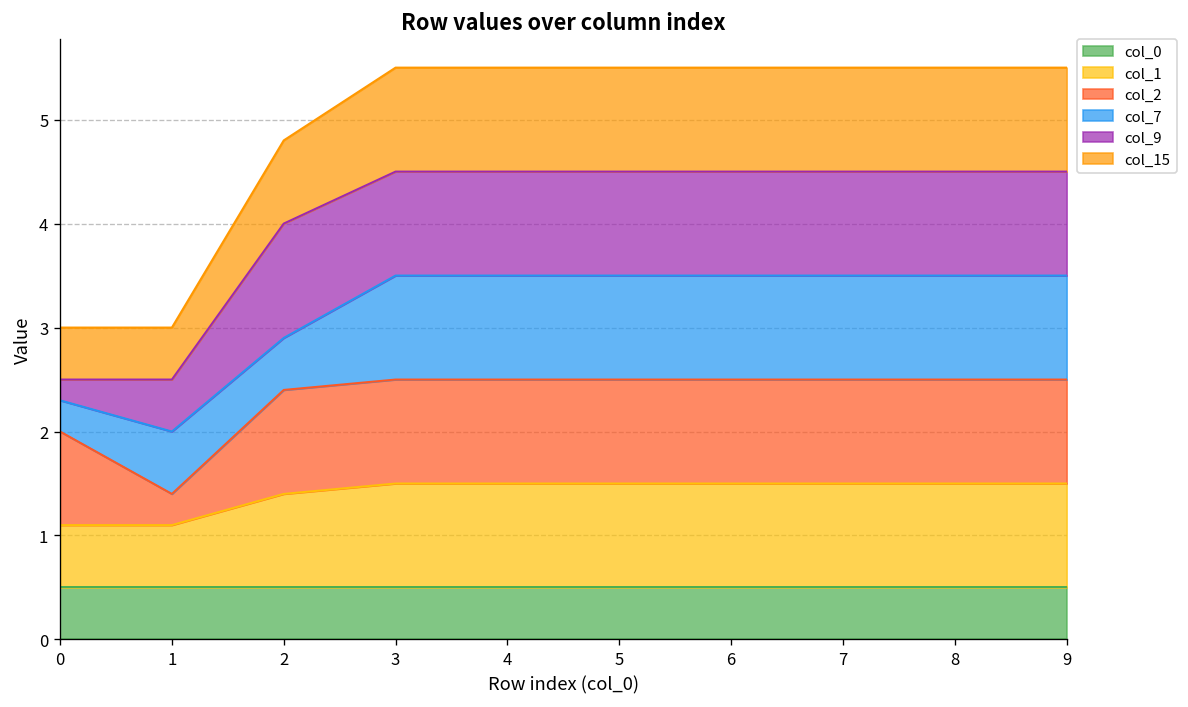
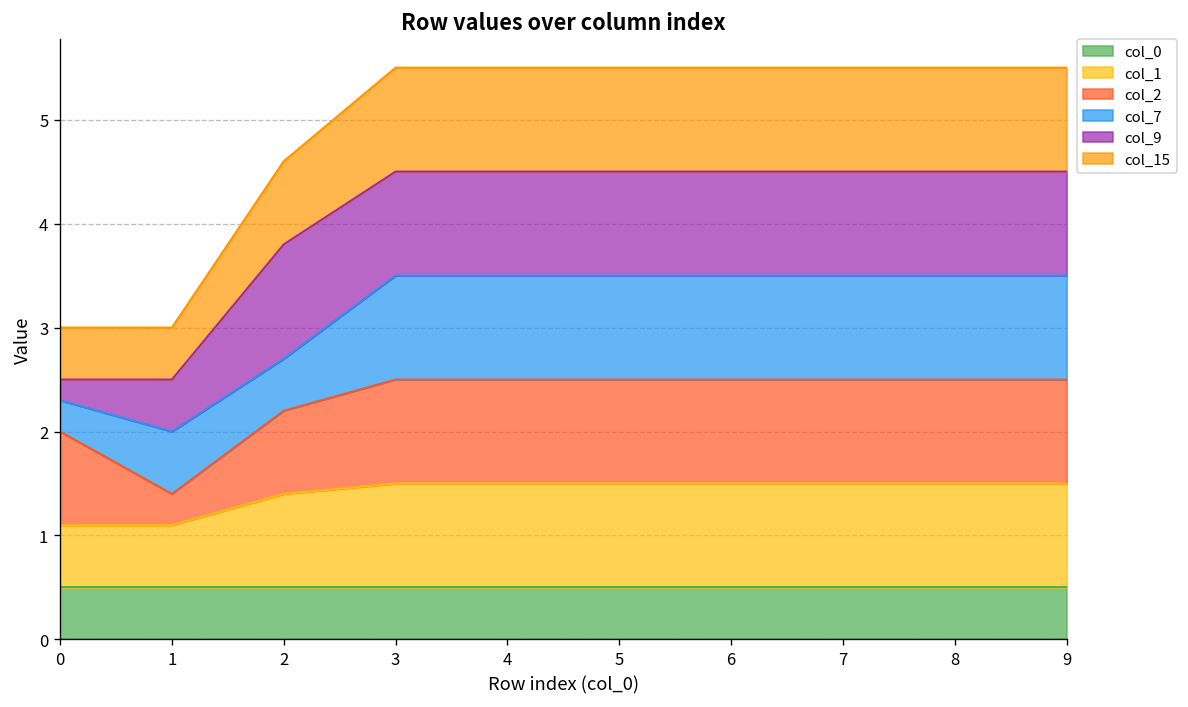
col_2, 2: 1.0 -> 0.8
